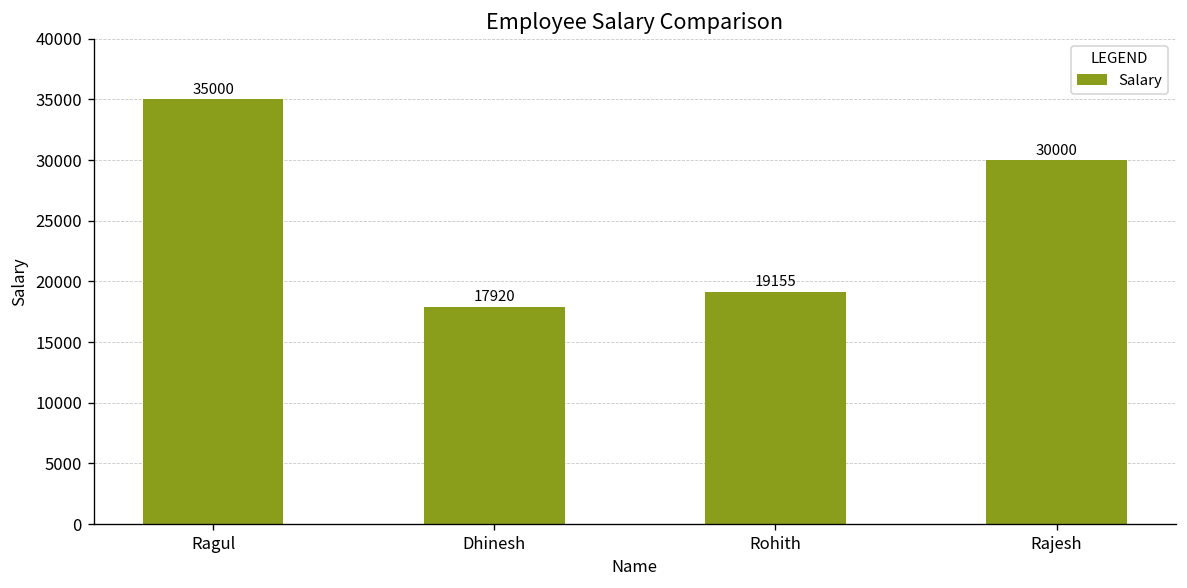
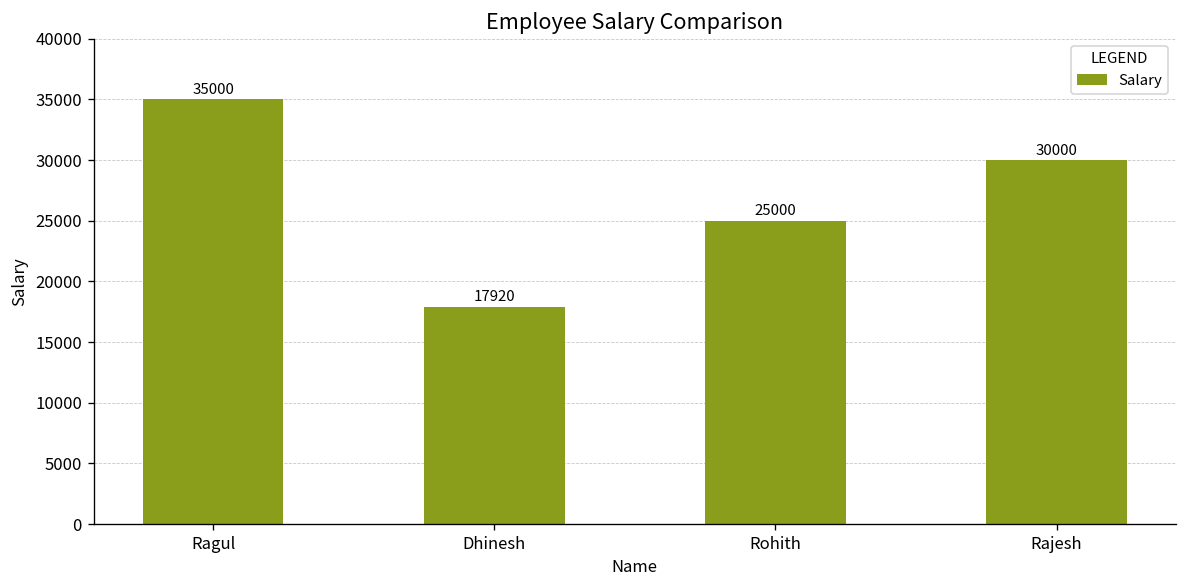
Rohith: 19155 -> 25000
